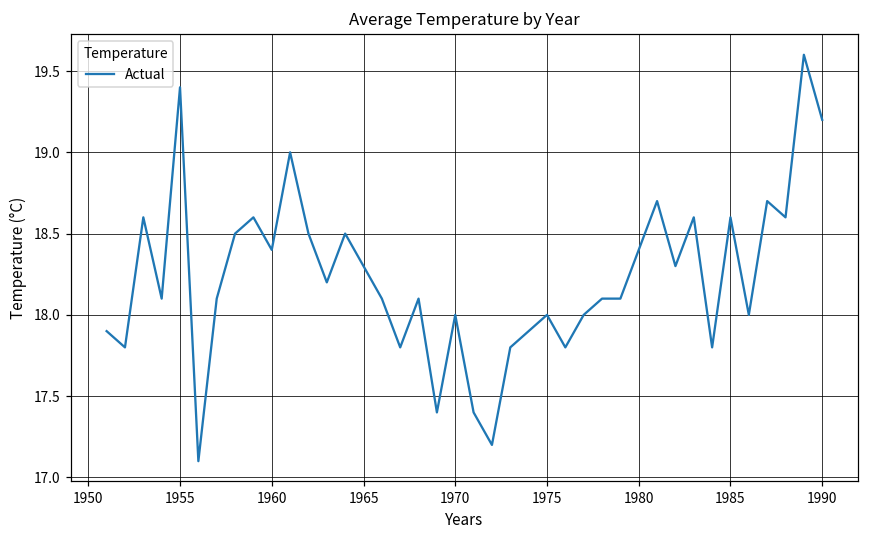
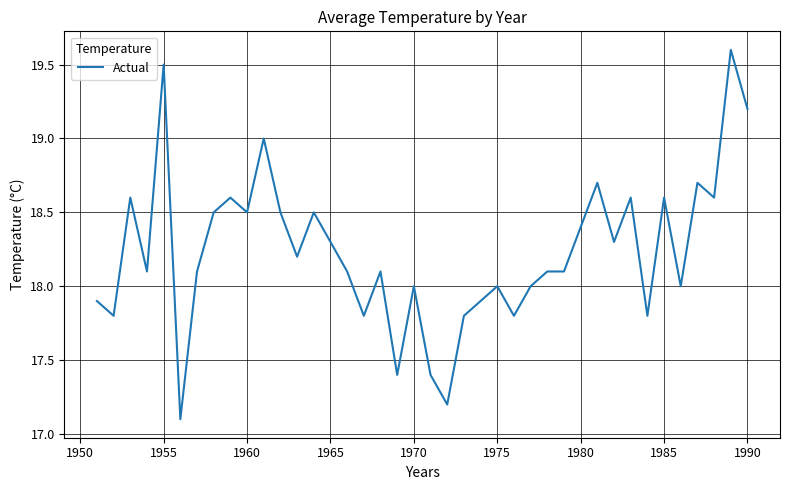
1955: 19.4 -> 19.5
1960: 18.4 -> 18.5
